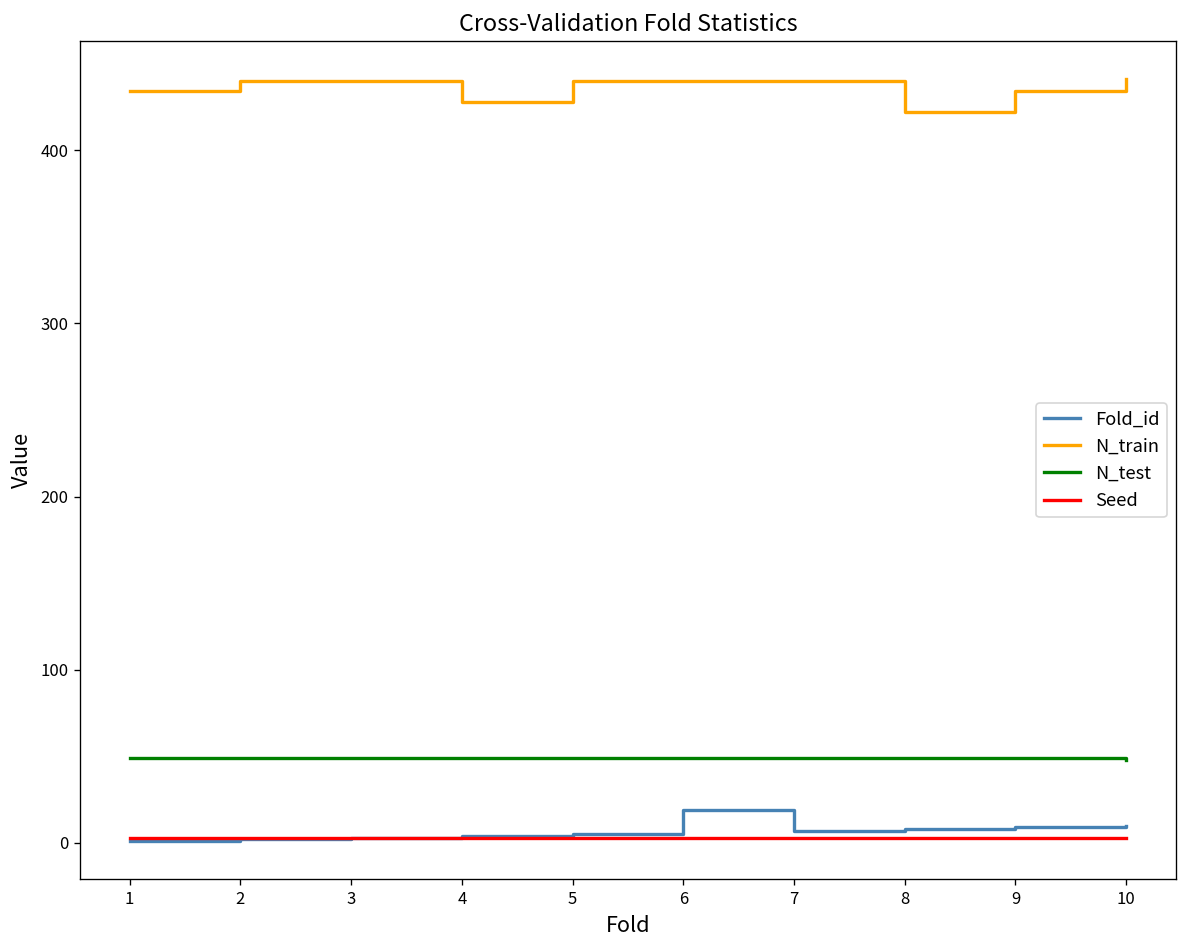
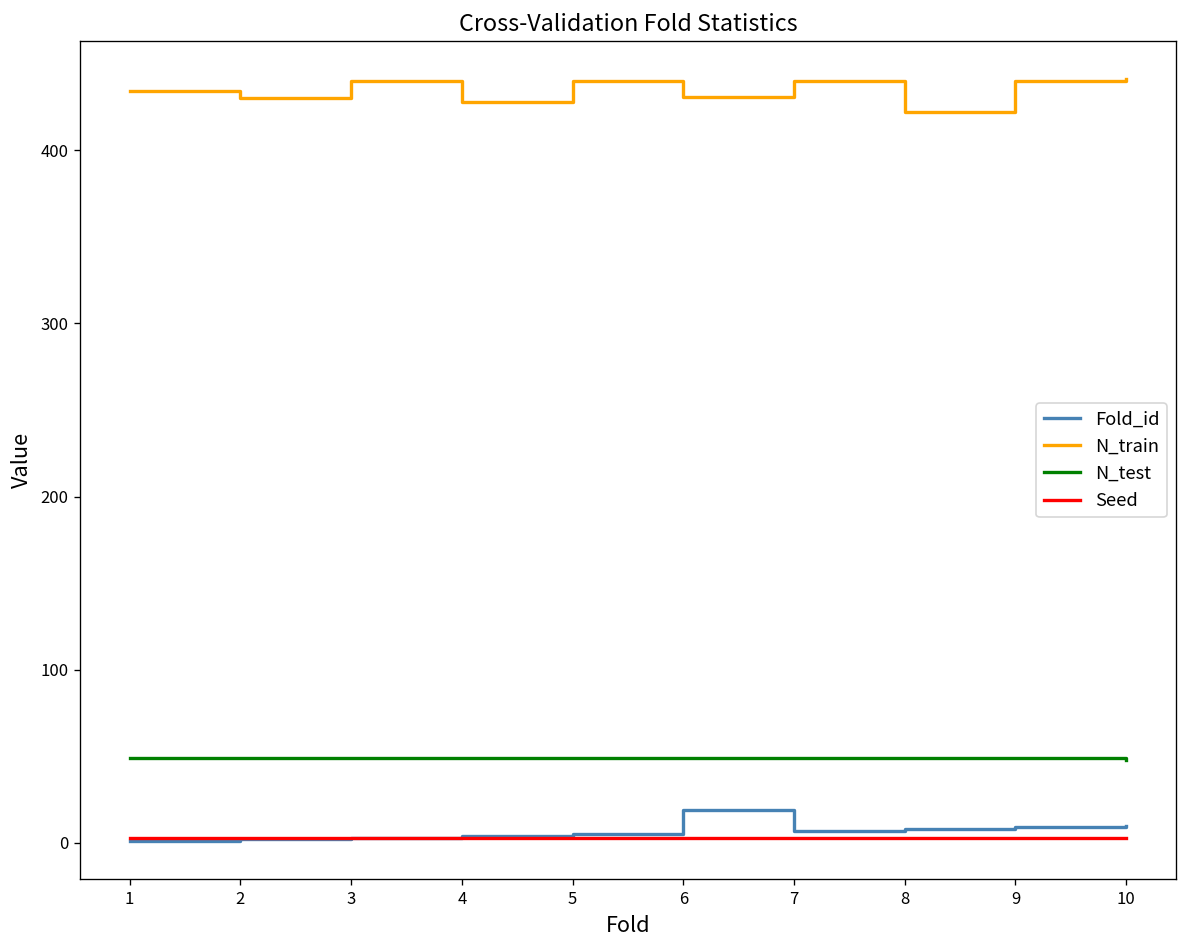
N_train, 2: 440 -> 430
N_train, 6: 440 -> 431
N_train, 9: 434 -> 440
